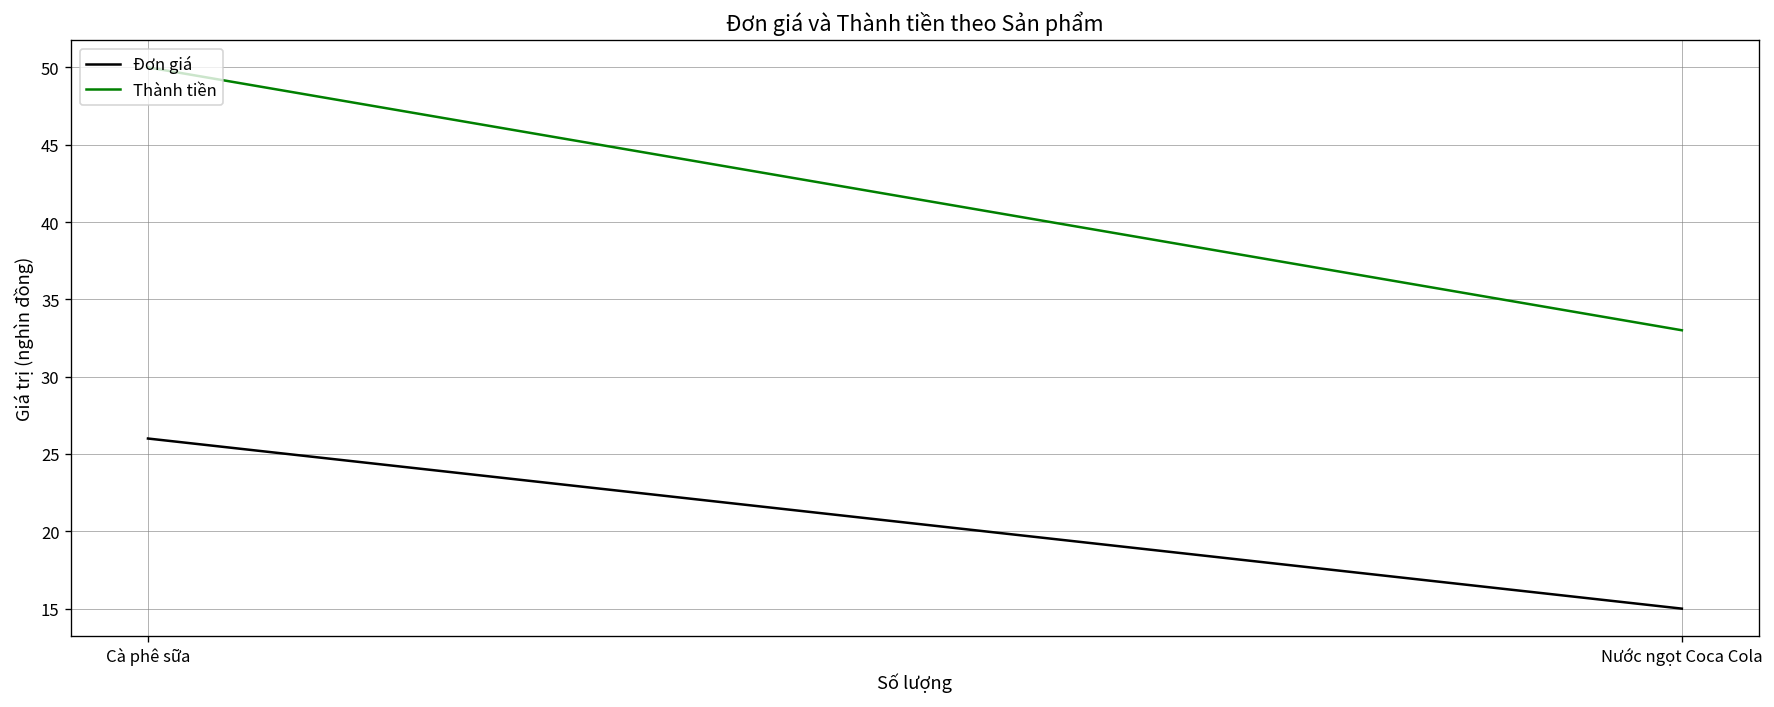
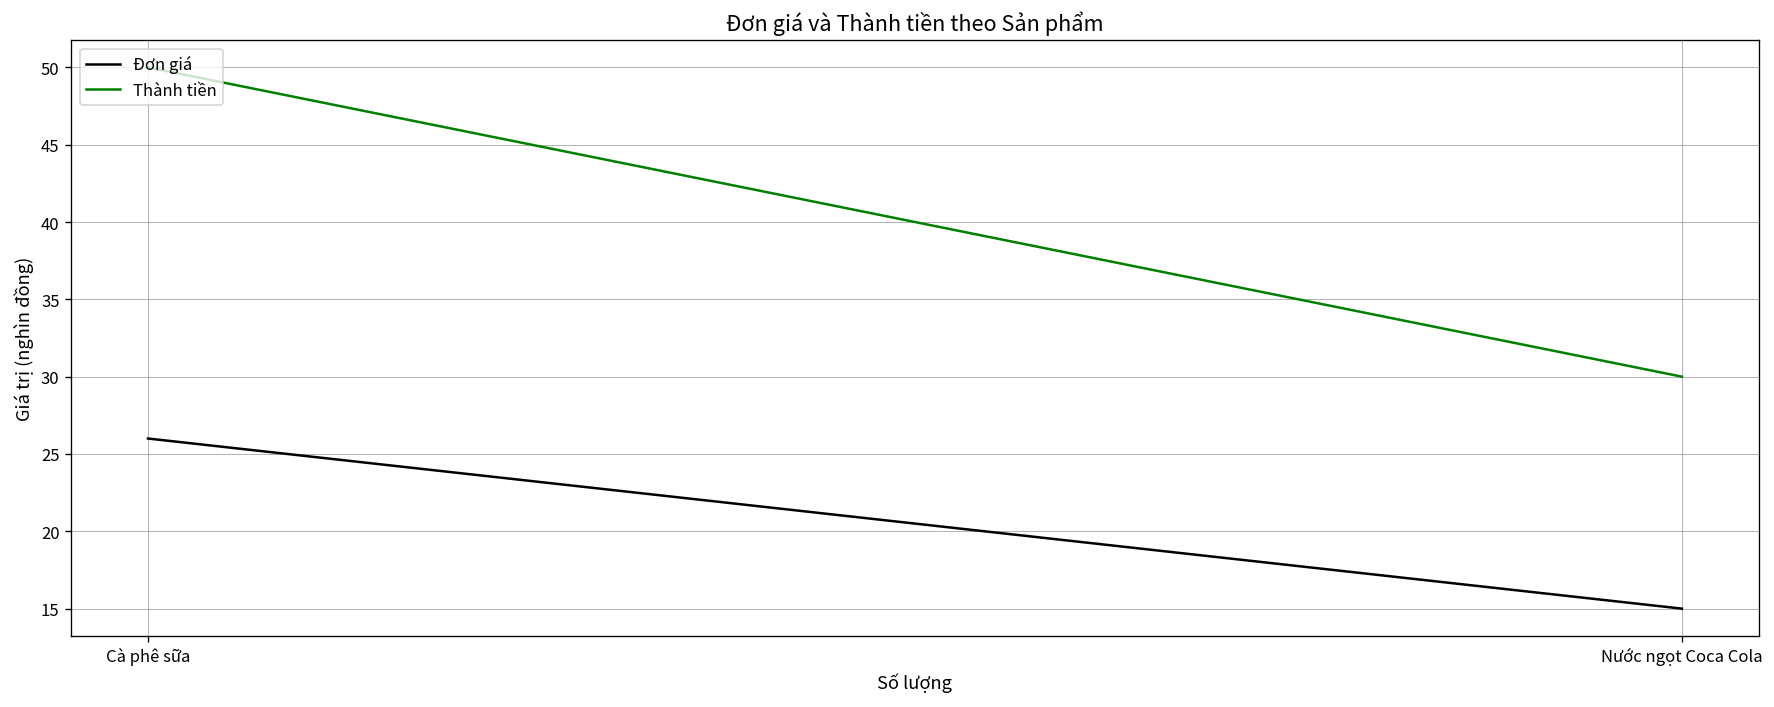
Thành tiền, Nước ngọt Coca Cola: 33 -> 30
